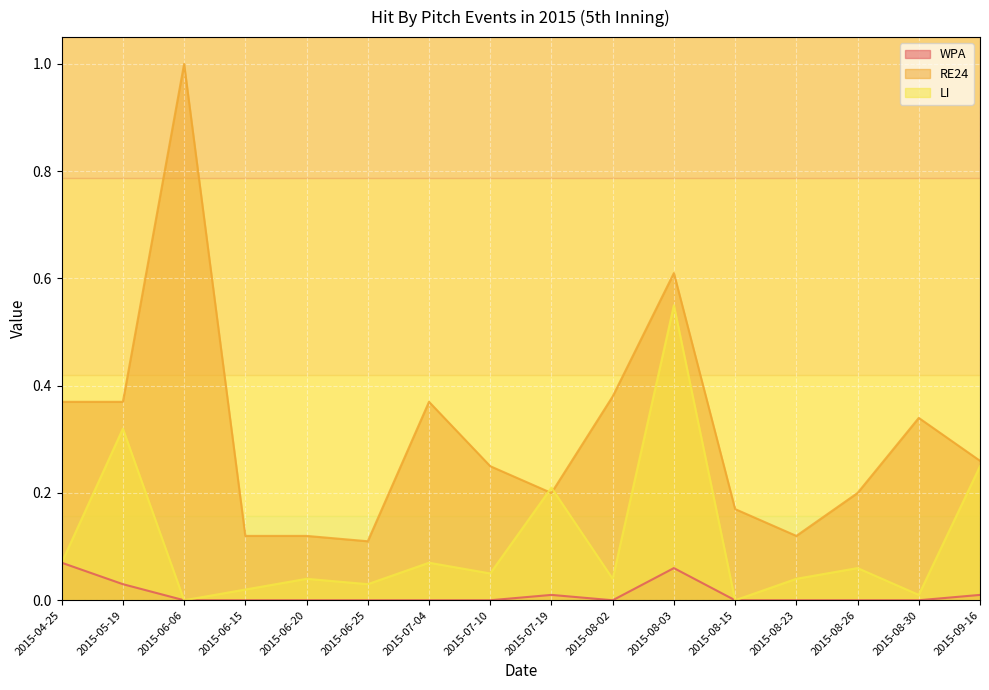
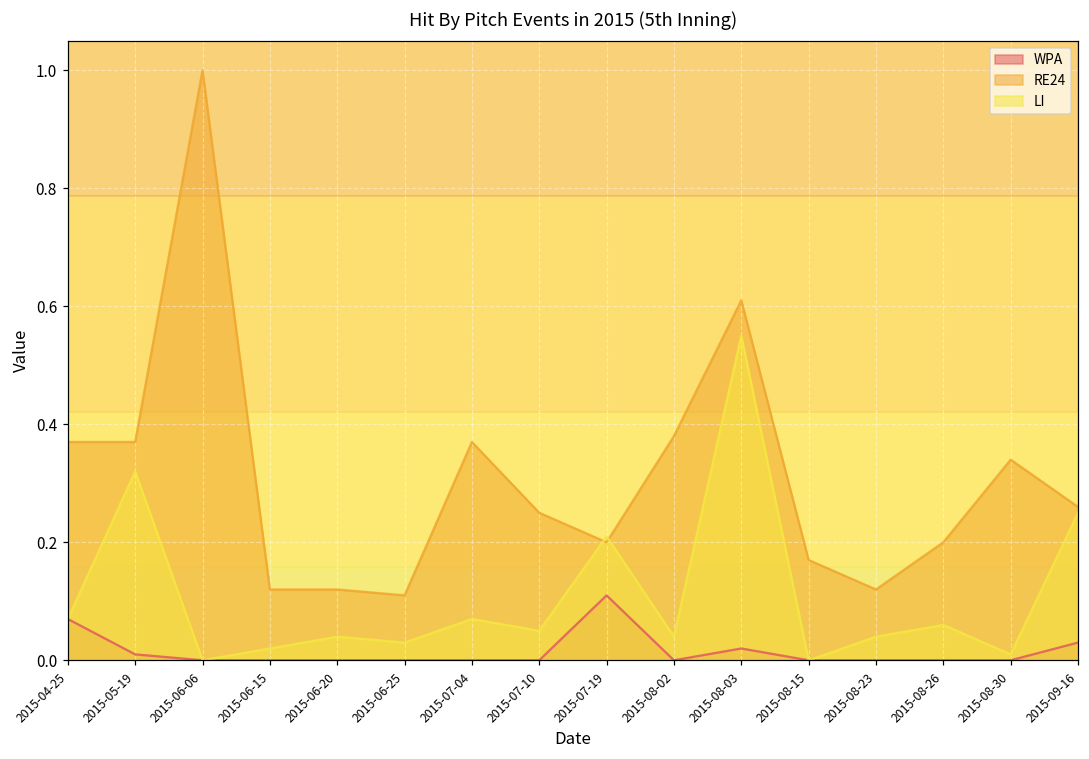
WPA, 2015-05-19: 0.03 -> 0.01
WPA, 2015-07-19: 0.01 -> 0.11
WPA, 2015-08-03: 0.06 -> 0.02
WPA, 2015-09-16: 0.01 -> 0.03
